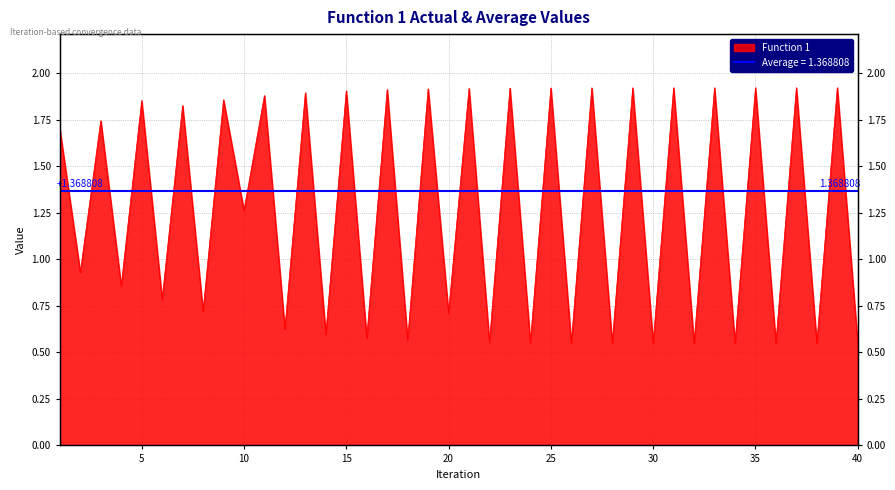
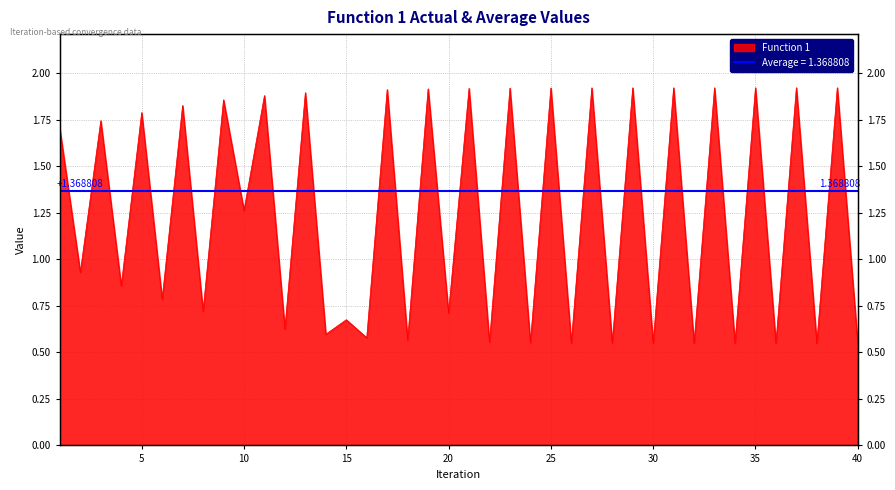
5: 1.85 -> 1.79
15: 1.91 -> 0.68
